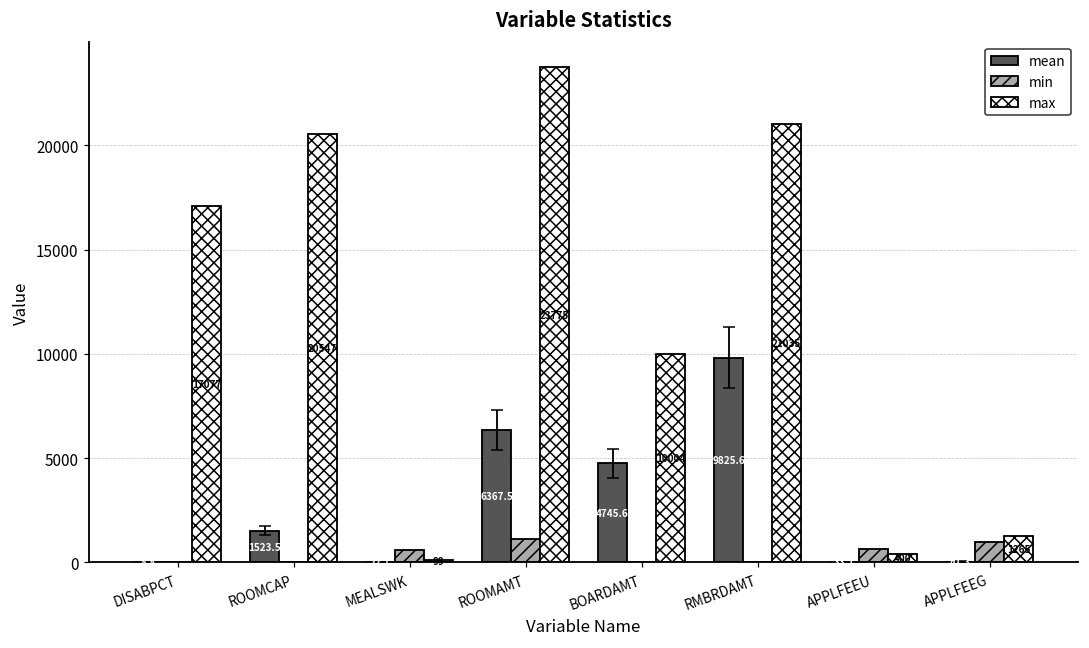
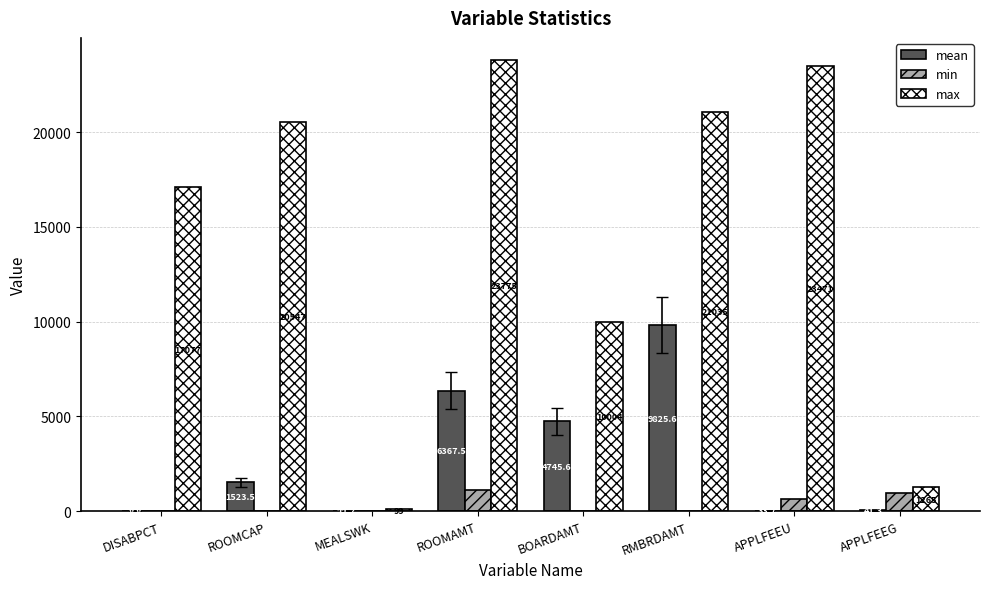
min, MEALSWK: 600 -> 0
max, APPLFEEU: 400 -> 23500
